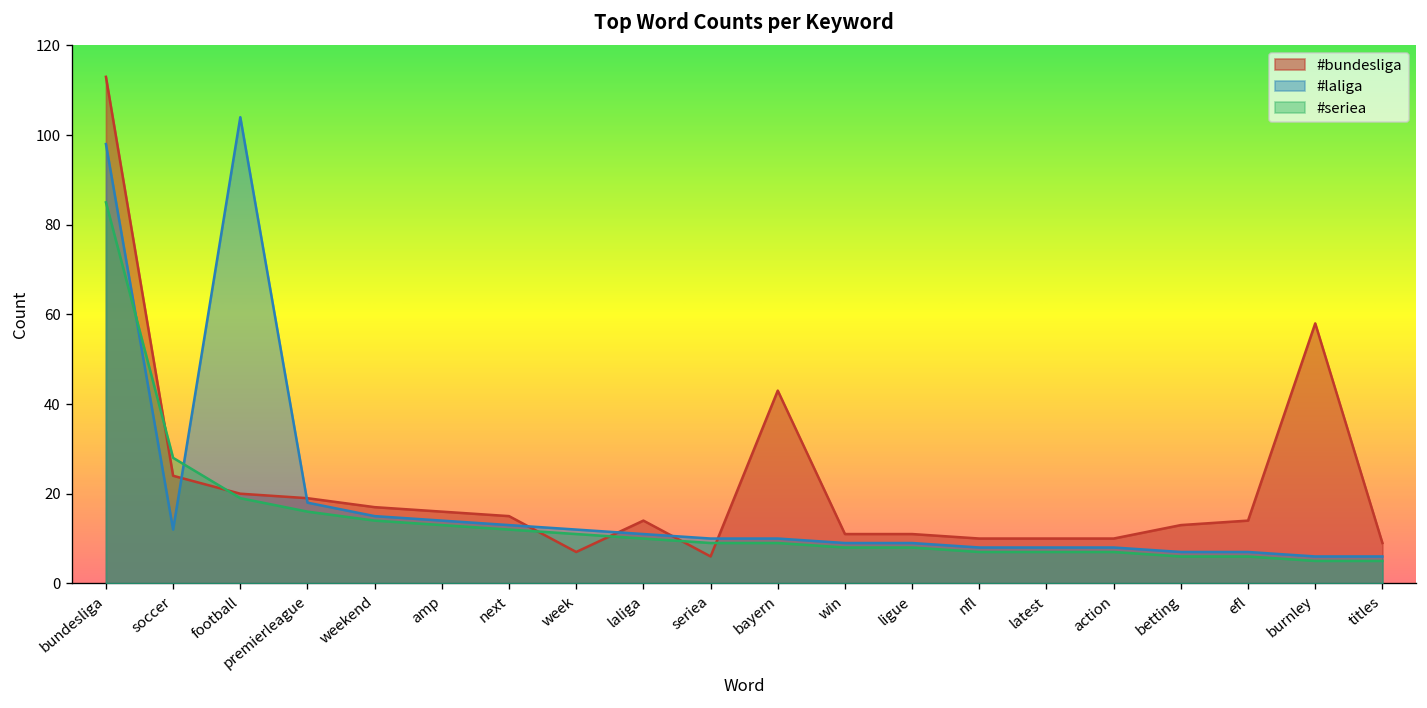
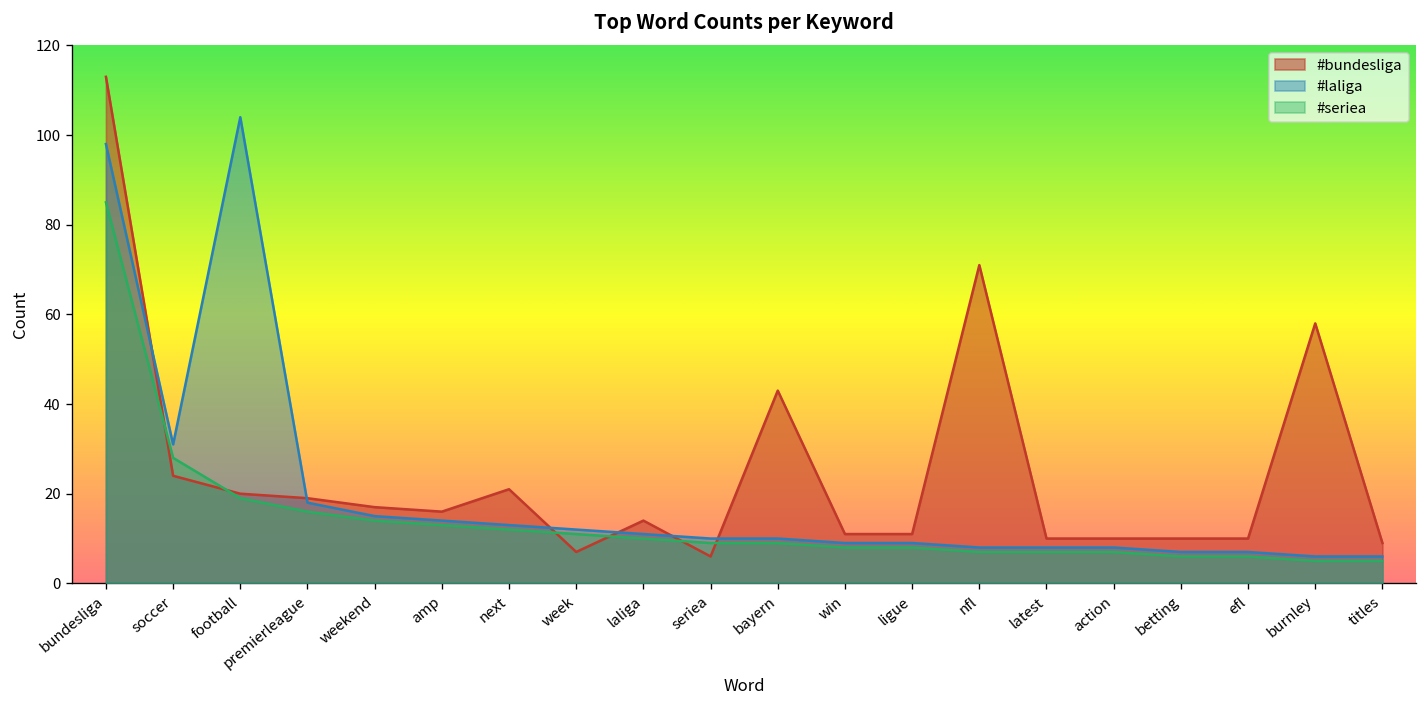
#laliga, soccer: 12 -> 31
#bundesliga, next: 15 -> 21
#bundesliga, nfl: 10 -> 71
#bundesliga, betting: 13 -> 10
#bundesliga, efl: 14 -> 10
